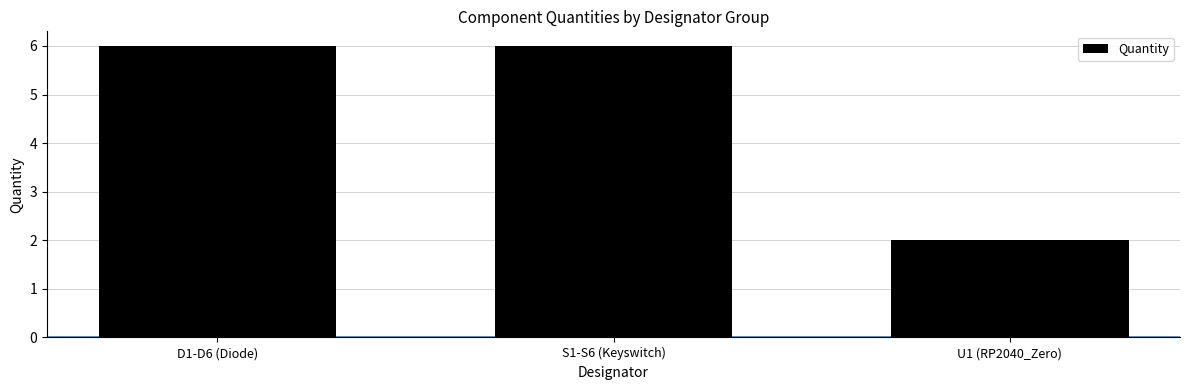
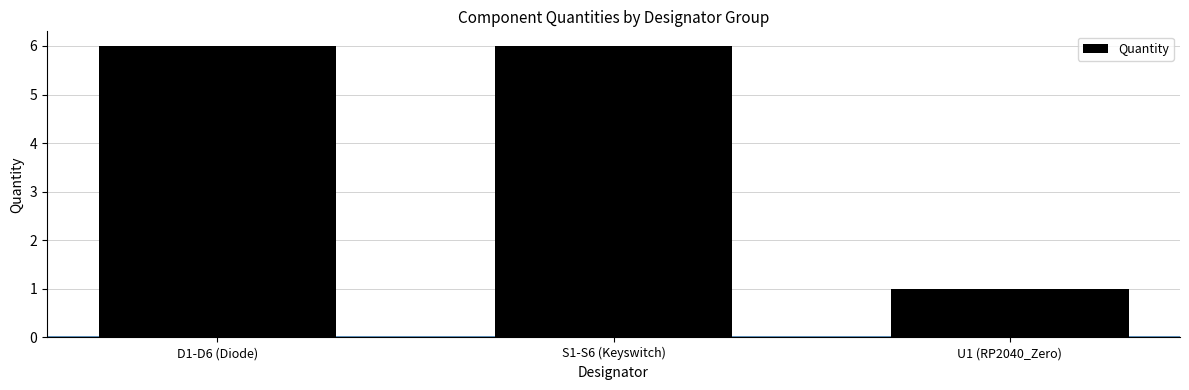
U1 (RP2040_Zero): 2 -> 1
